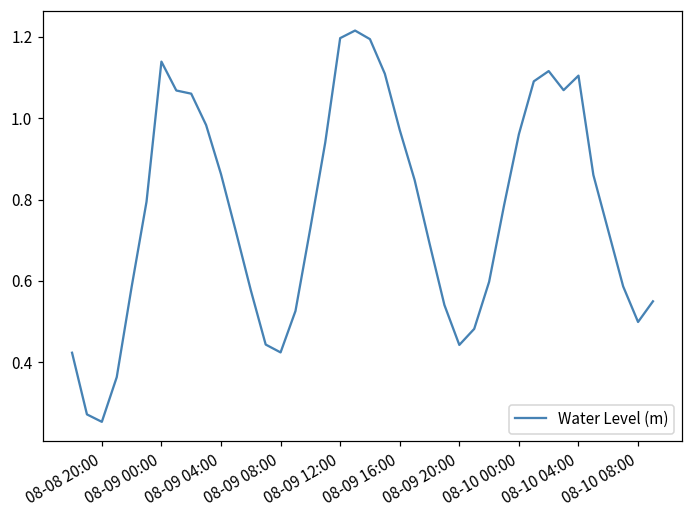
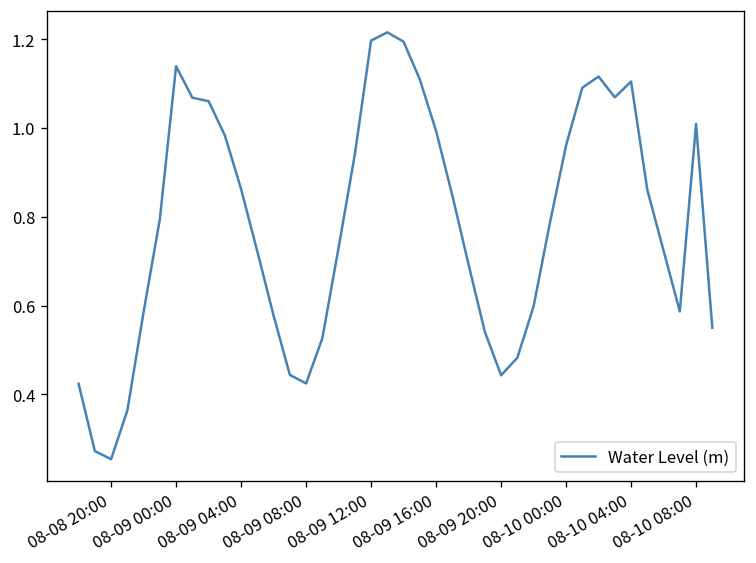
08-09 16:00: 0.97 -> 0.99
08-10 08:00: 0.50 -> 1.01
